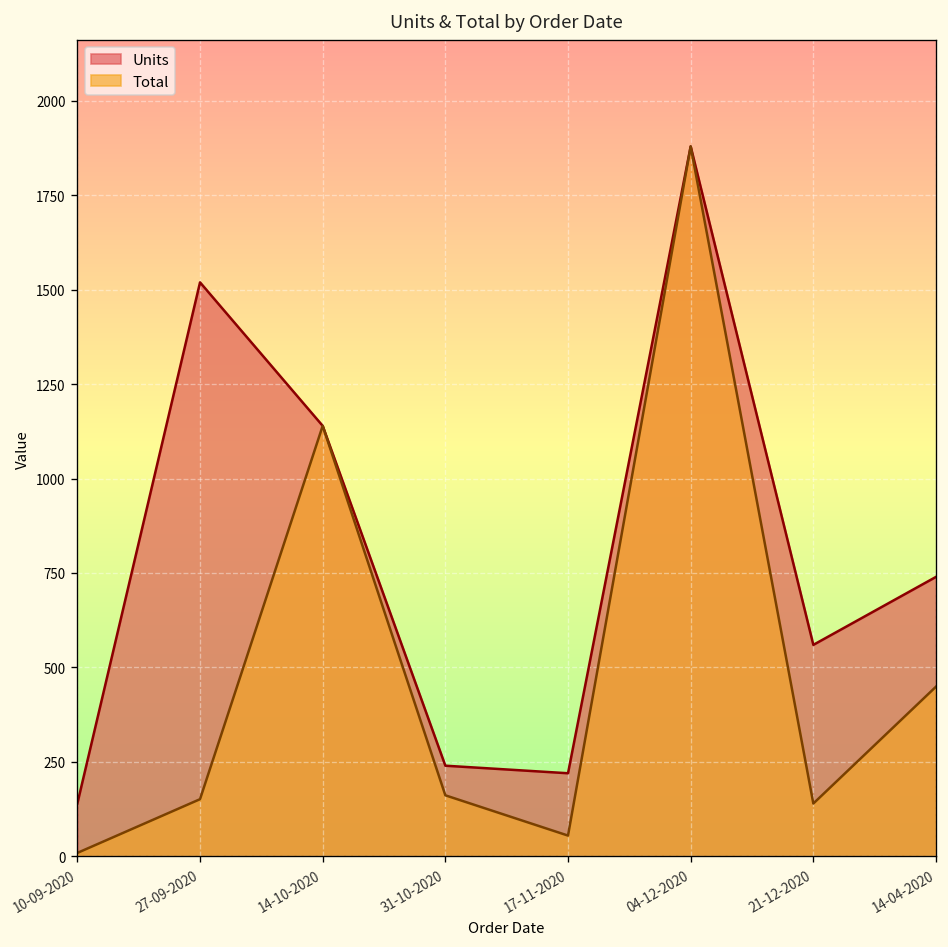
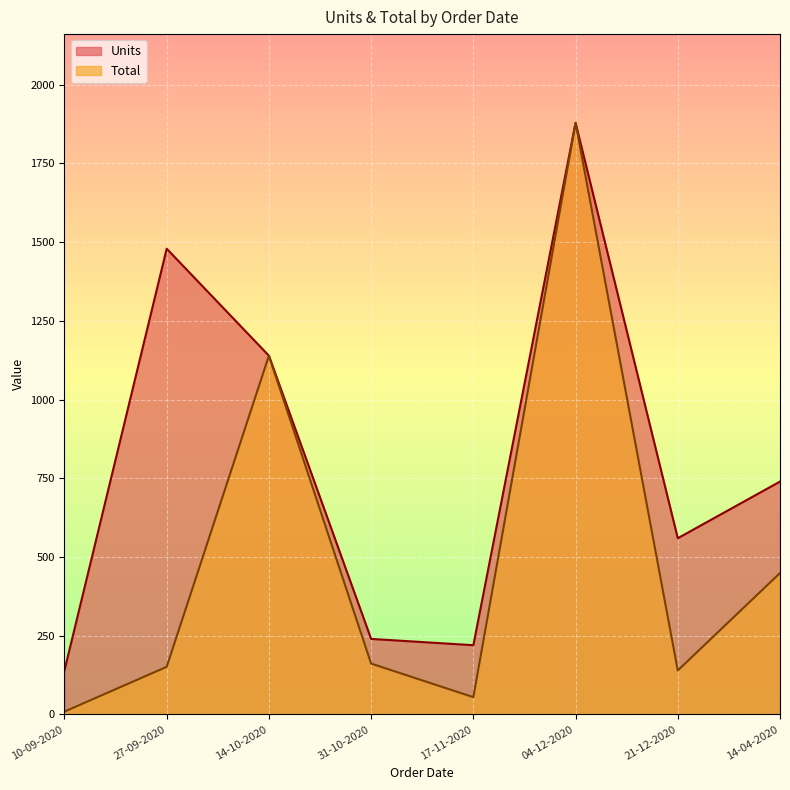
Units, 27-09-2020: 1520 -> 1480
